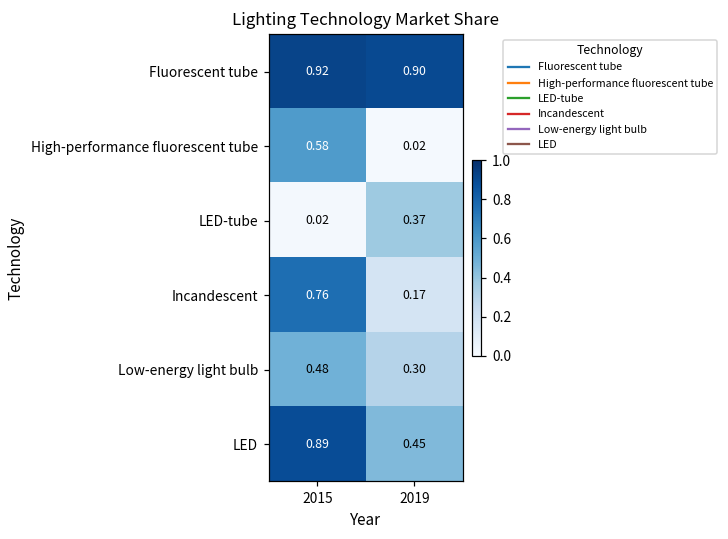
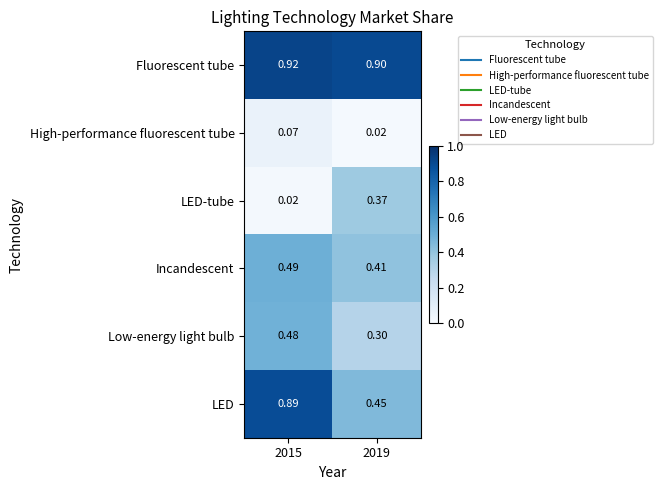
High-performance fluorescent tube, 2015: 0.58 -> 0.07
Incandescent, 2015: 0.76 -> 0.49
Incandescent, 2019: 0.17 -> 0.41
